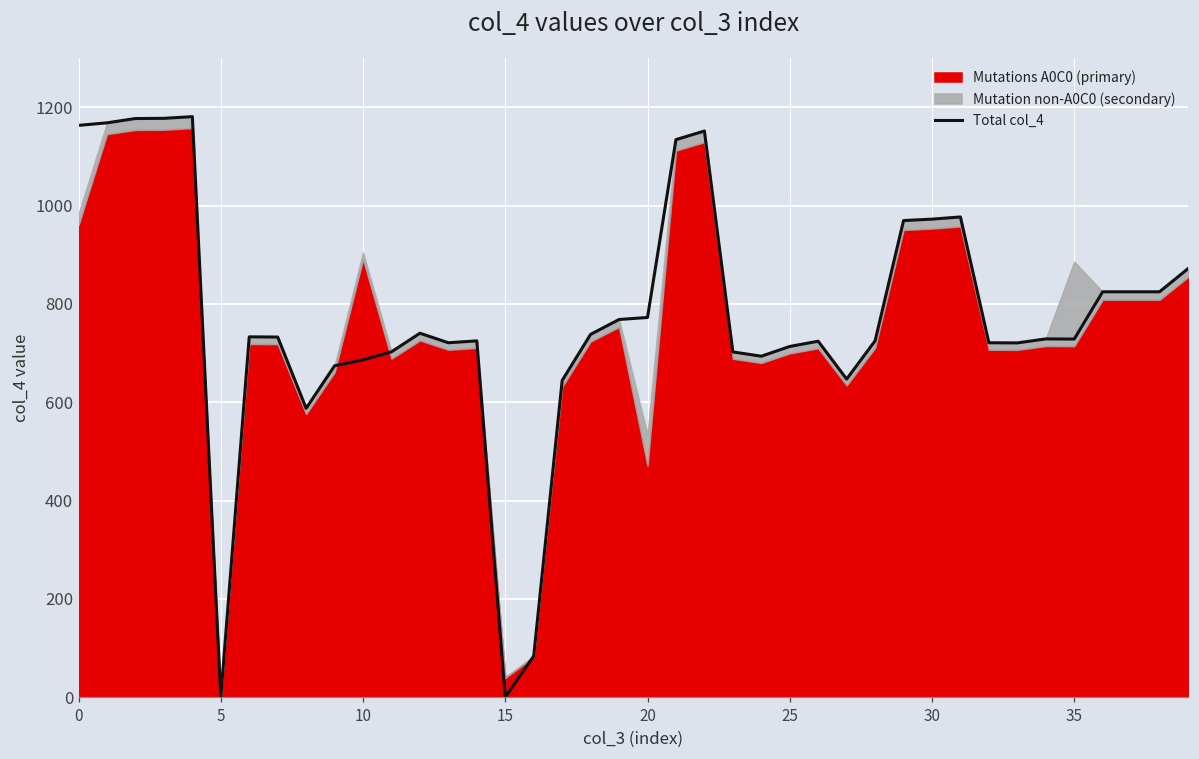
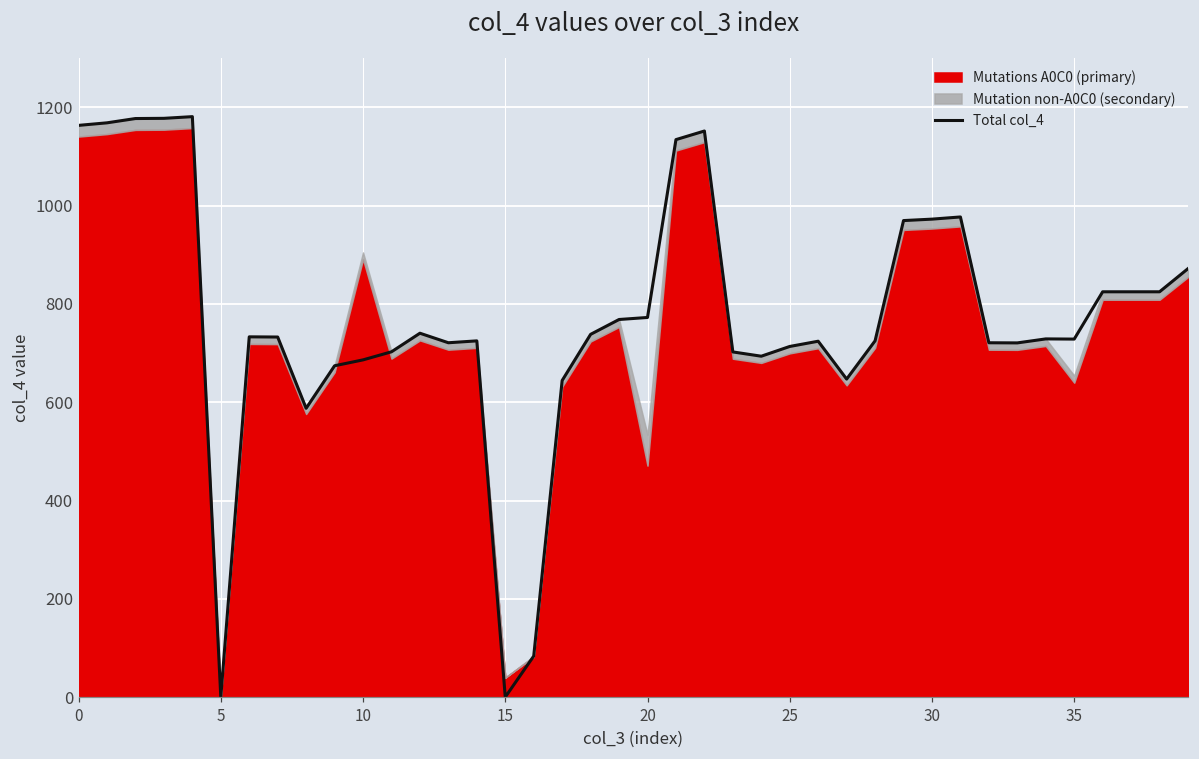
Mutations A0C0 (primary), 0: 960 -> 1140
Mutations A0C0 (primary), 35: 710 -> 640
Mutation non-A0C0 (secondary), 35: 170 -> 10
